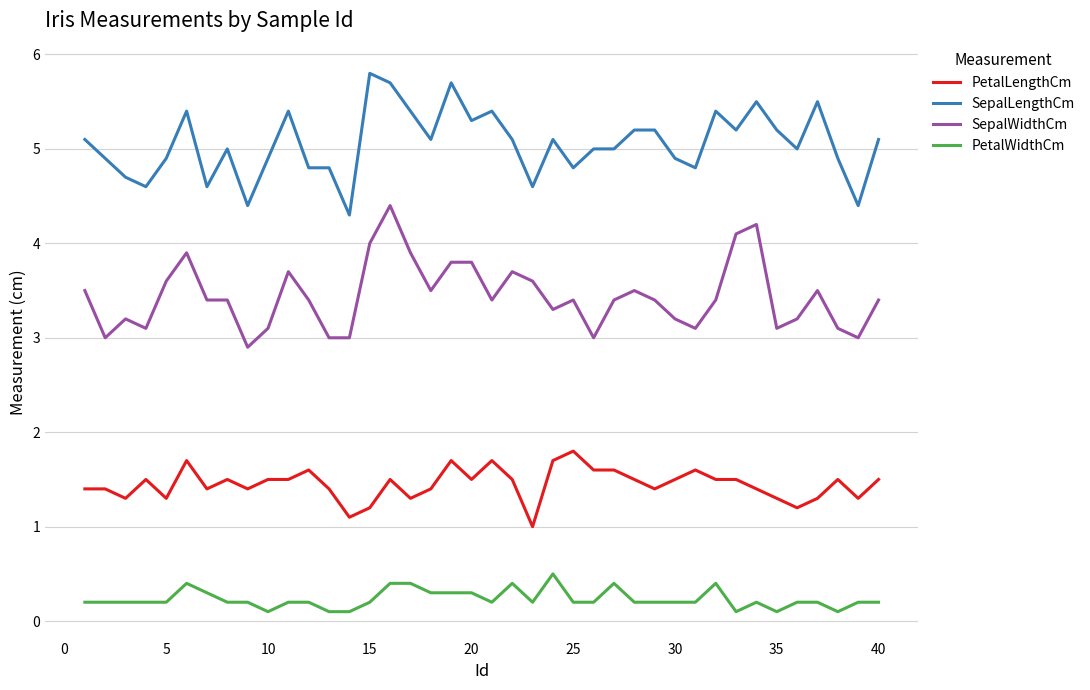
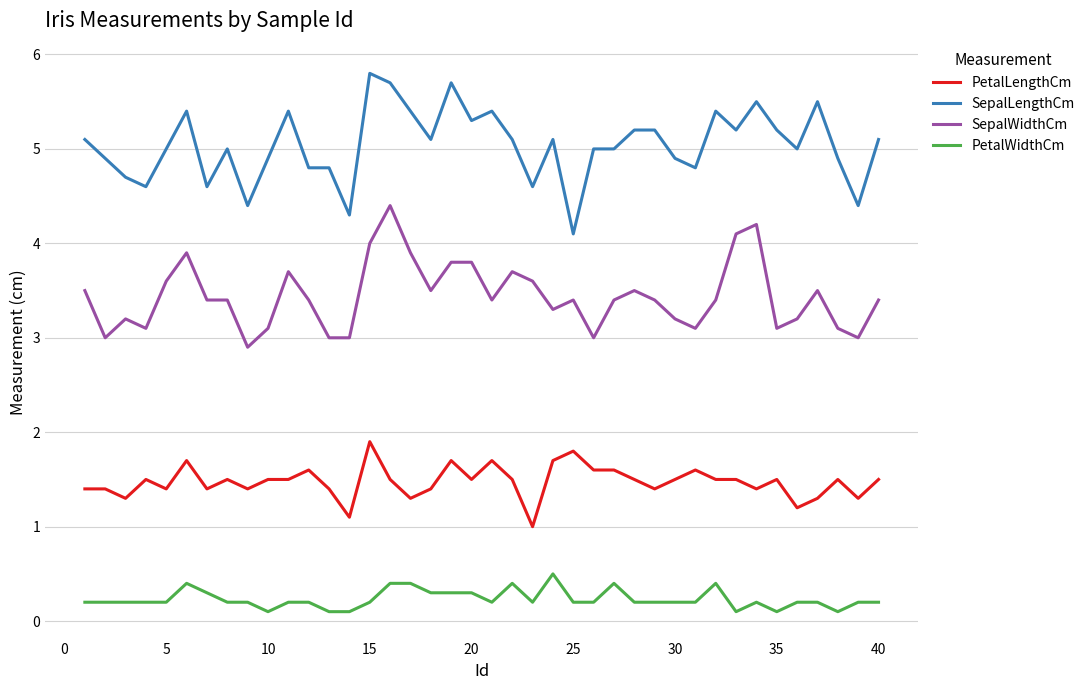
PetalLengthCm, 5: 1.3 -> 1.4
SepalLengthCm, 5: 4.9 -> 5.0
PetalLengthCm, 15: 1.2 -> 1.9
SepalLengthCm, 25: 4.8 -> 4.1
PetalLengthCm, 35: 1.3 -> 1.5
